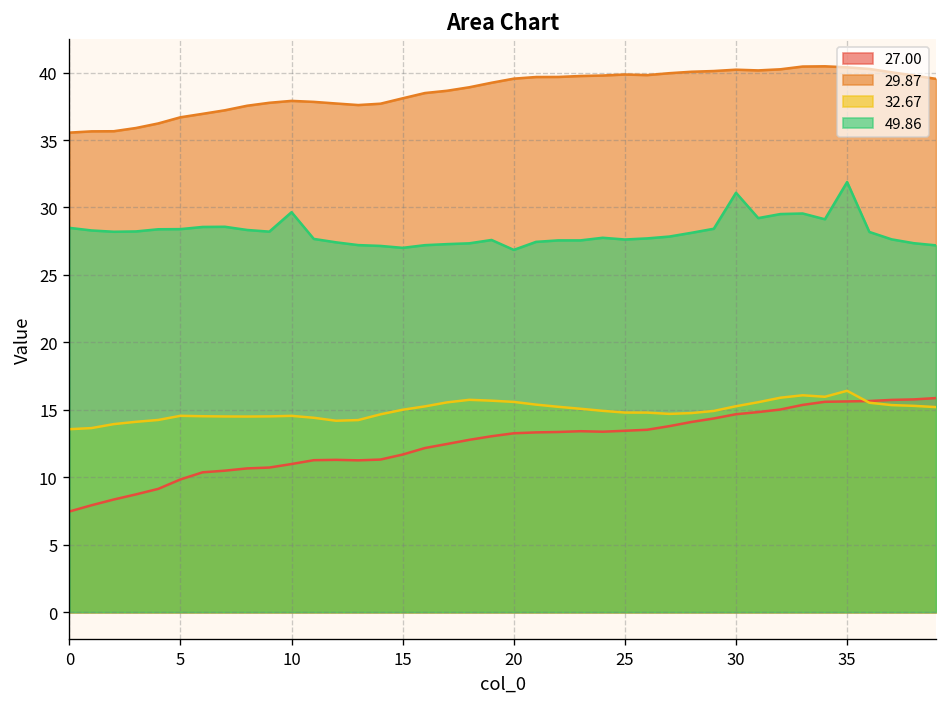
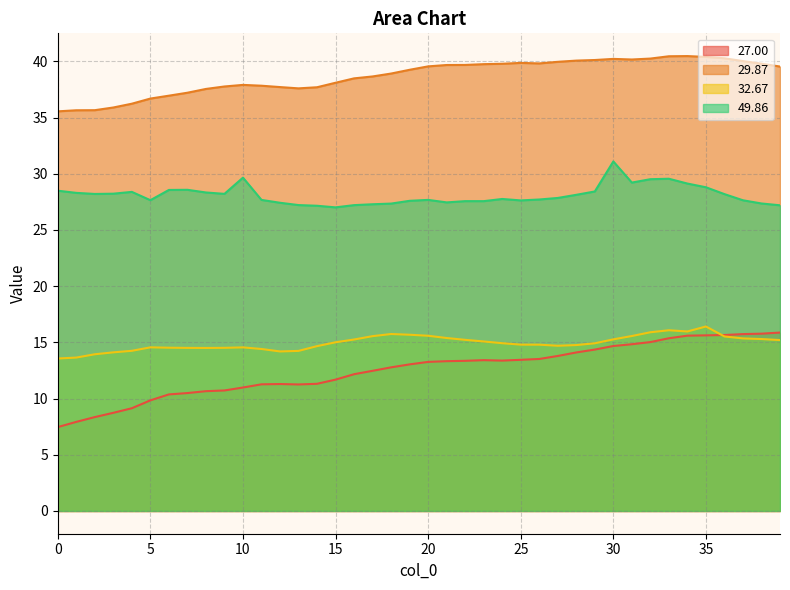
49.86, 5: 28.4 -> 27.6
49.86, 20: 26.9 -> 27.7
49.86, 35: 31.9 -> 28.8
